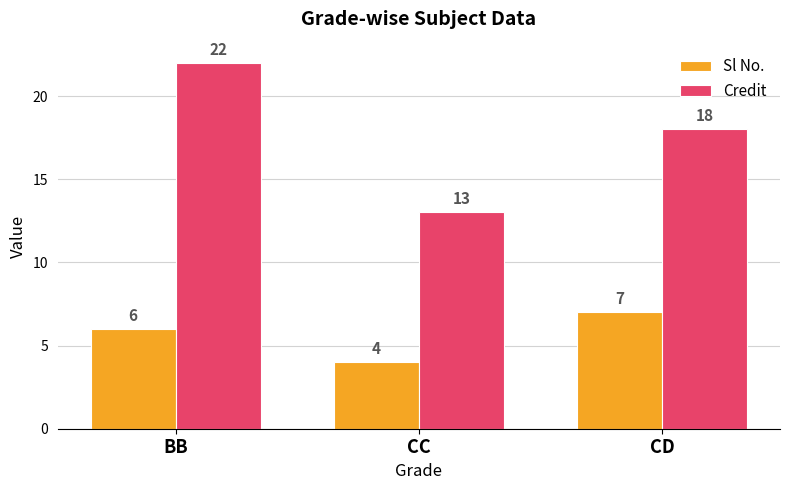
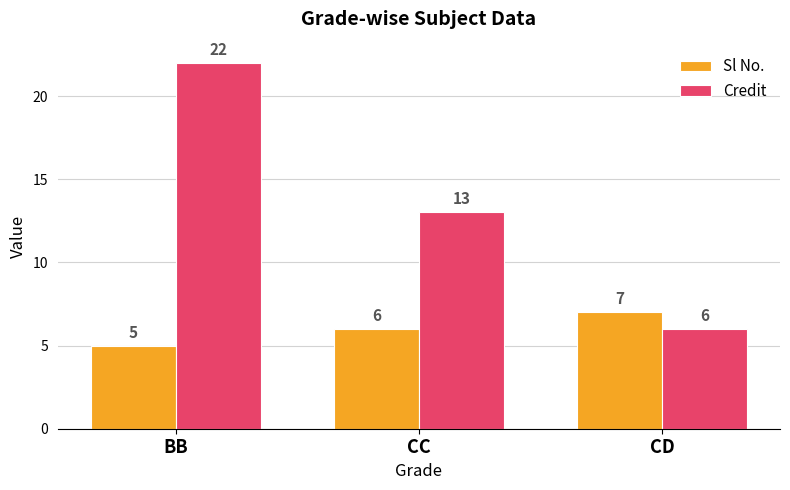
Sl No., BB: 6 -> 5
Sl No., CC: 4 -> 6
Credit, CD: 18 -> 6
